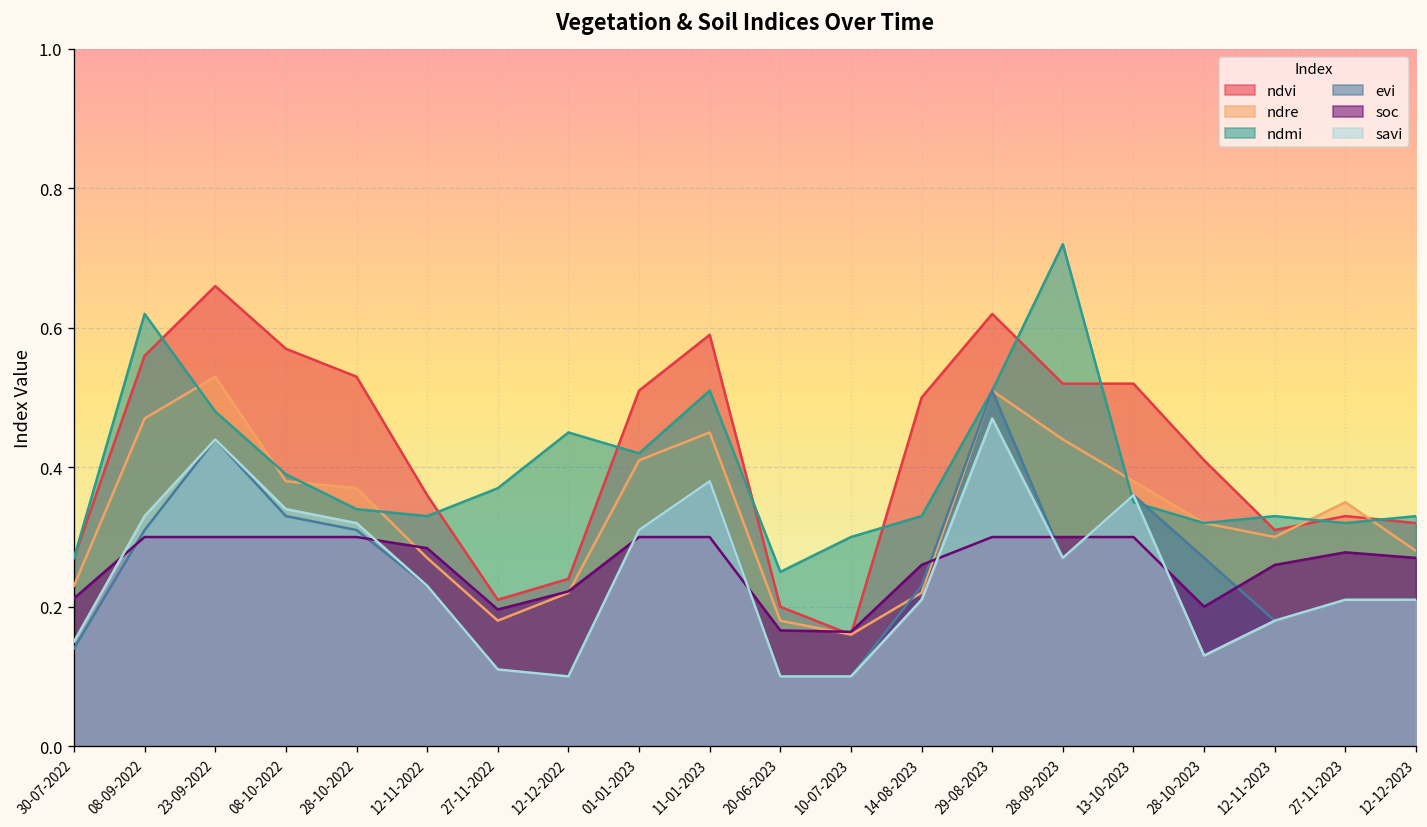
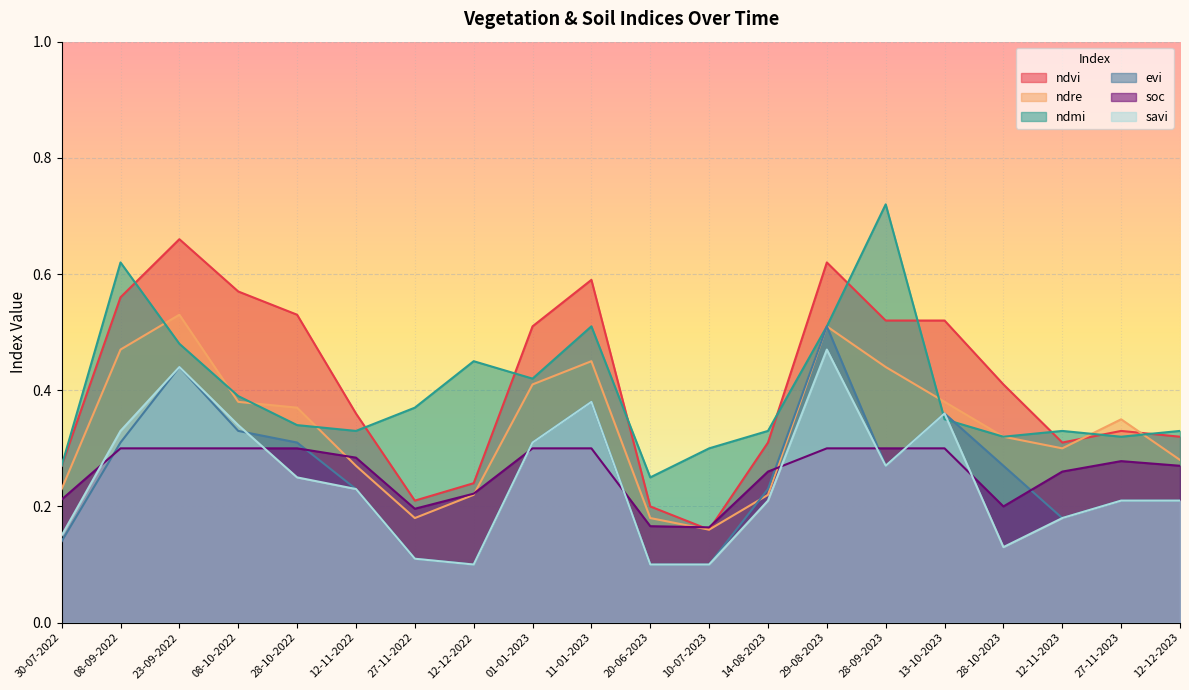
savi, 28-10-2022: 0.32 -> 0.25
ndvi, 14-08-2023: 0.50 -> 0.31
